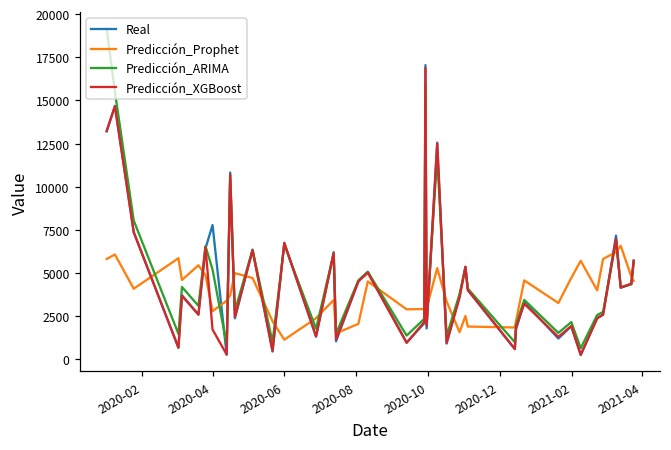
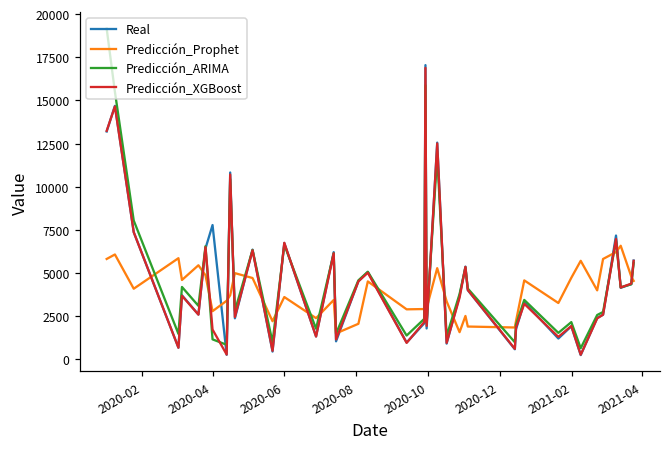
Predicción_ARIMA, 2020-04: 5200 -> 1100
Predicción_Prophet, 2020-06: 1100 -> 3600
